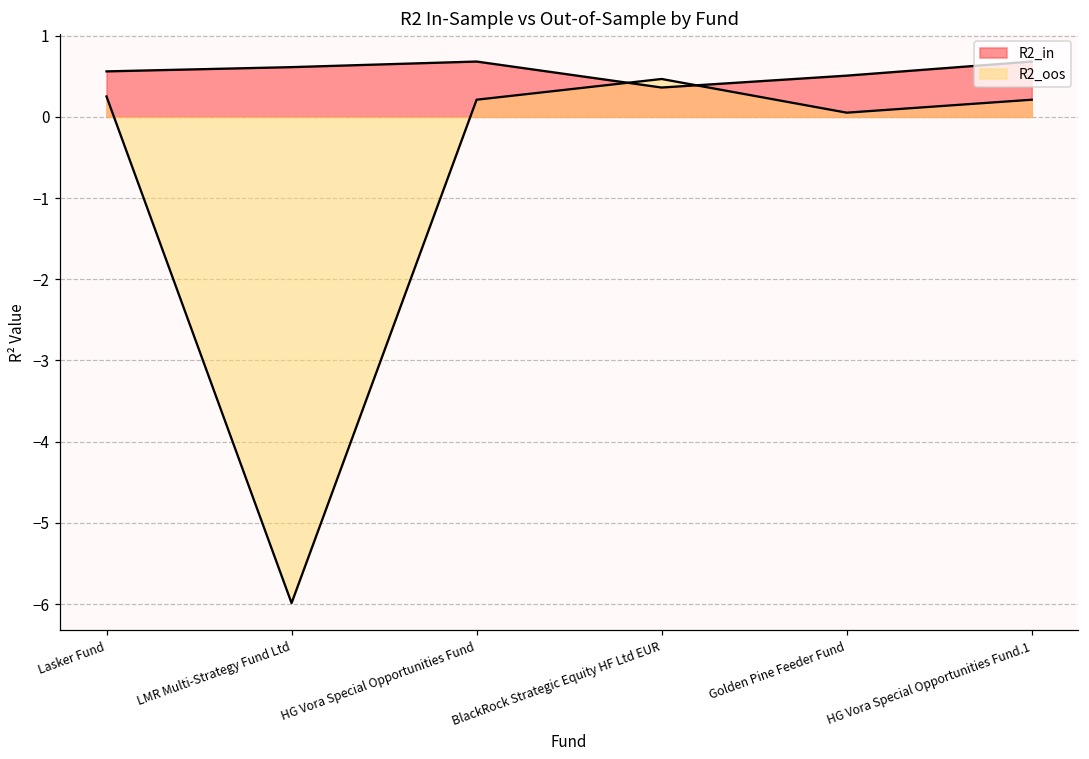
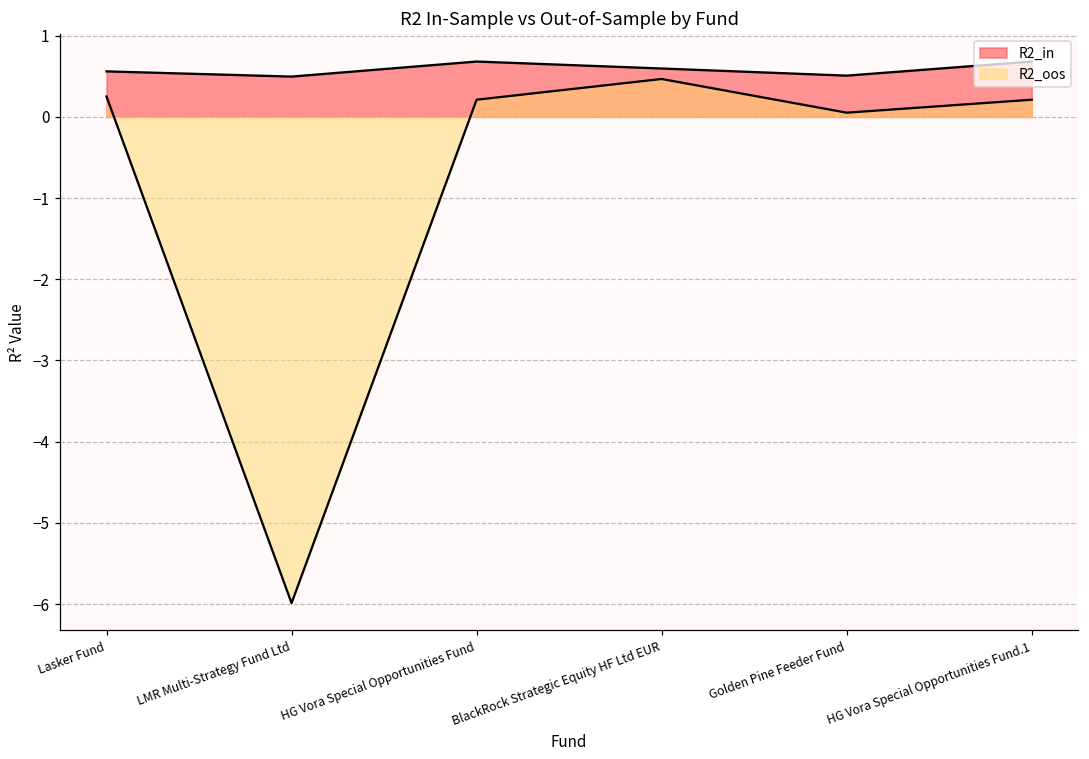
R2_in, LMR Multi-Strategy Fund Ltd: 0.6 -> 0.5
R2_in, BlackRock Strategic Equity HF Ltd EUR: 0.4 -> 0.6
